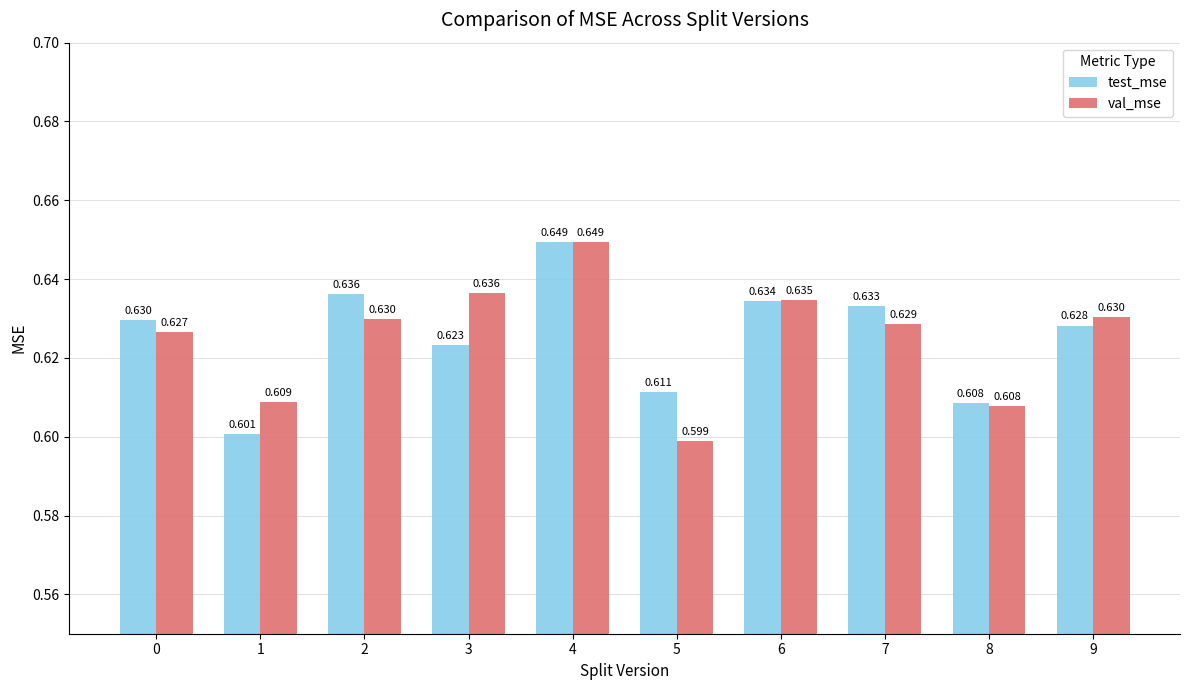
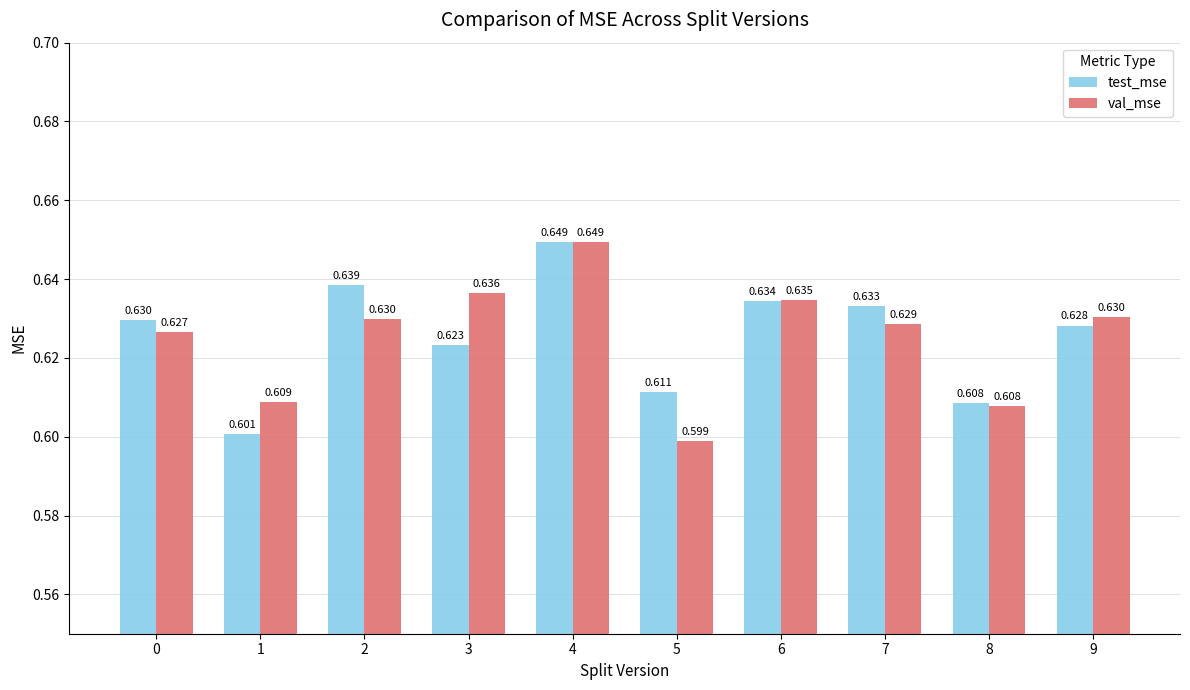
test_mse, 2: 0.636 -> 0.639
